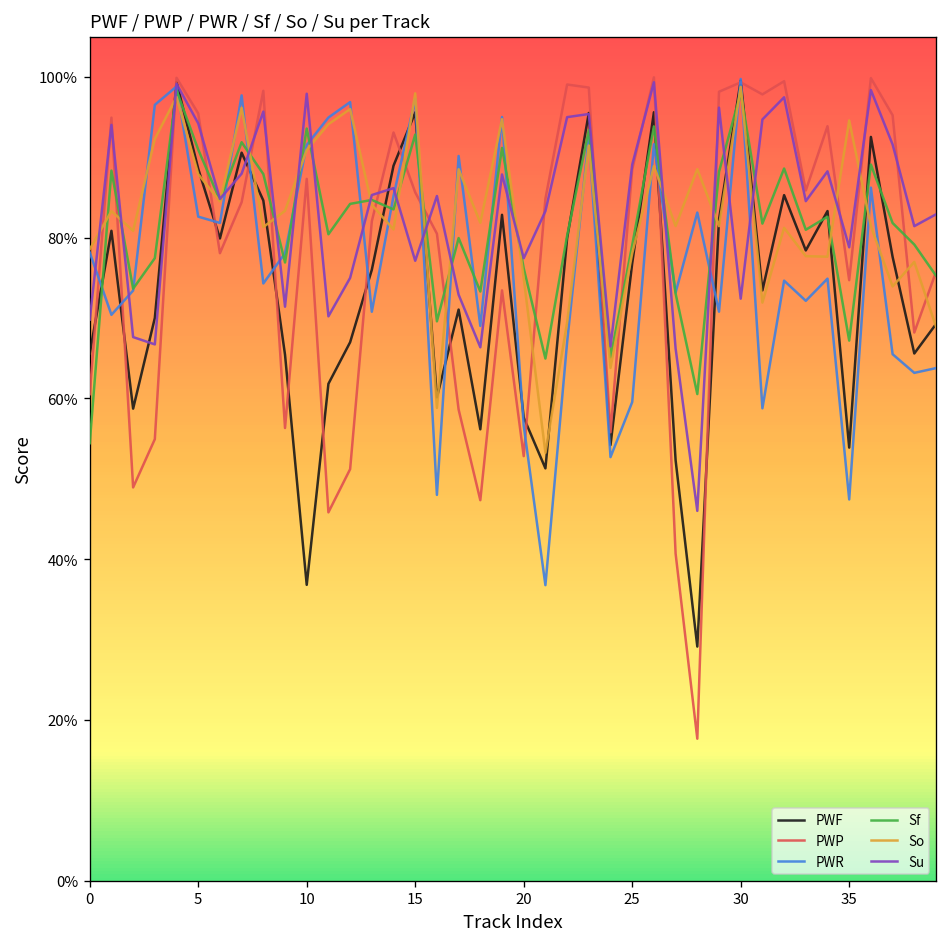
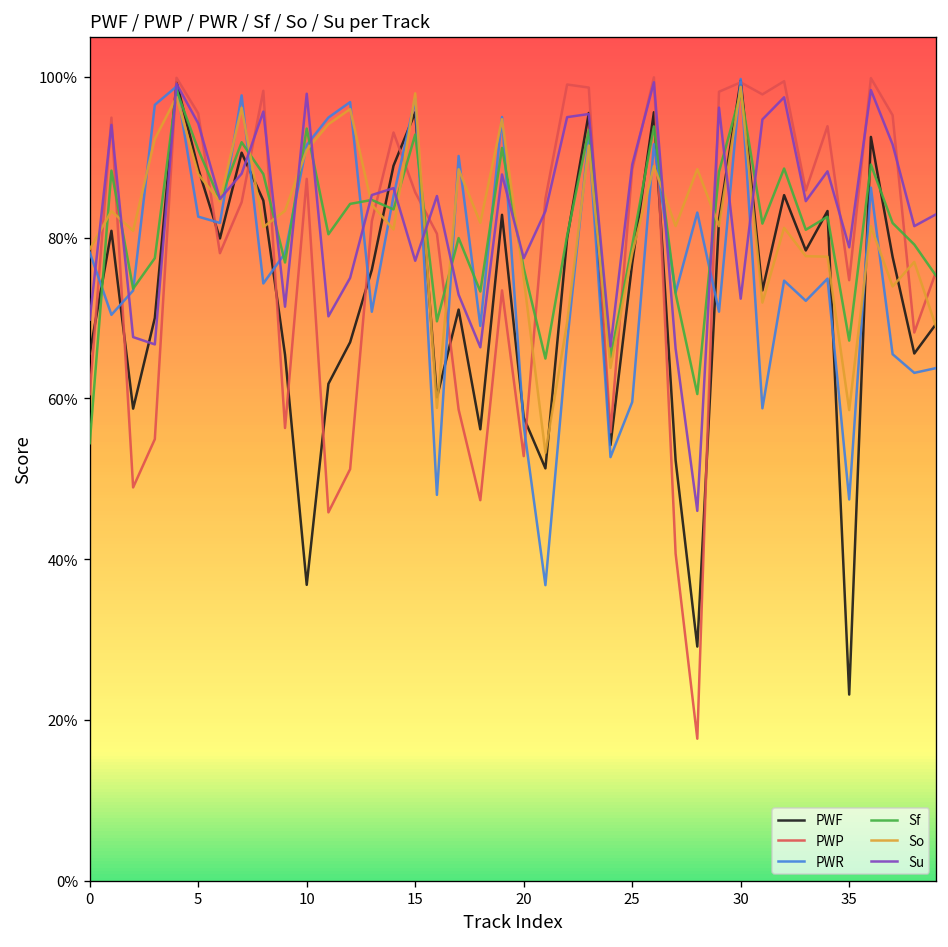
PWF, 35: 54% -> 23%
So, 35: 95% -> 59%
